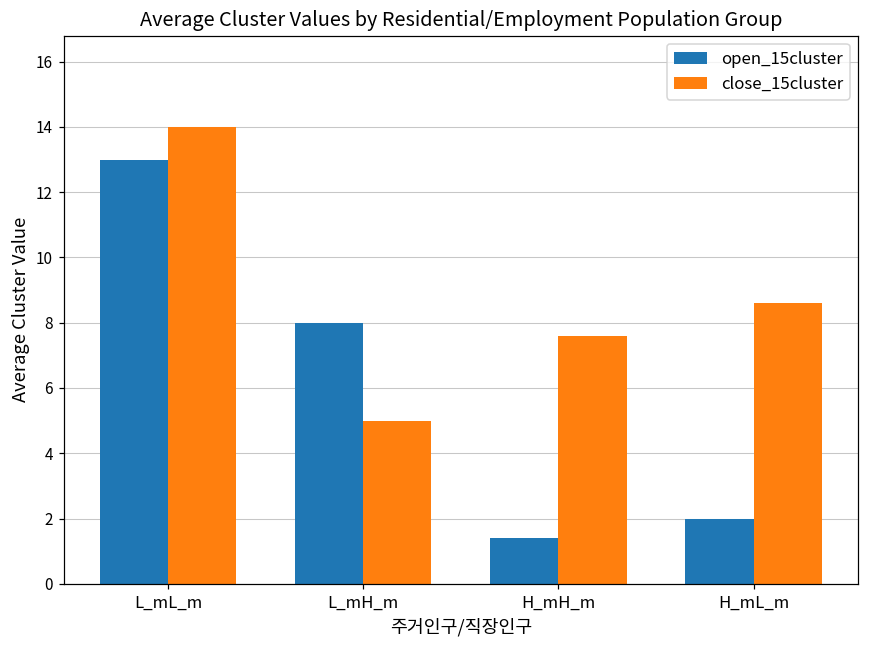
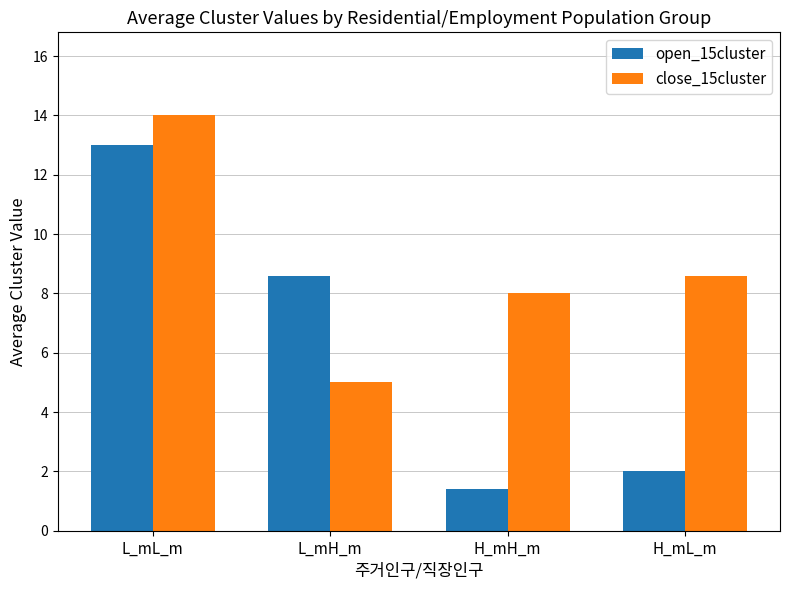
open_15cluster, L_mH_m: 8.0 -> 8.6
close_15cluster, H_mH_m: 7.6 -> 8.0
